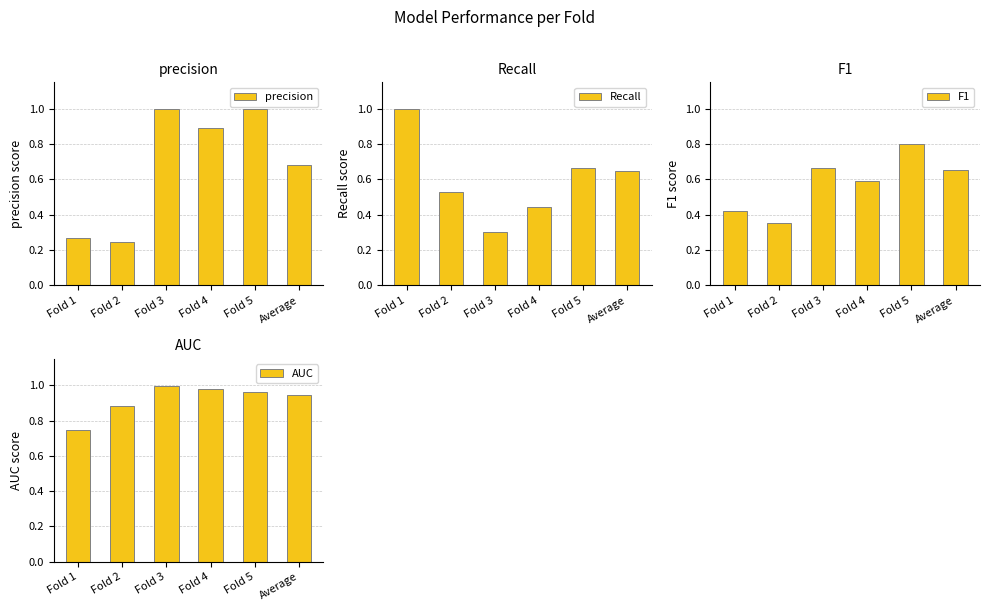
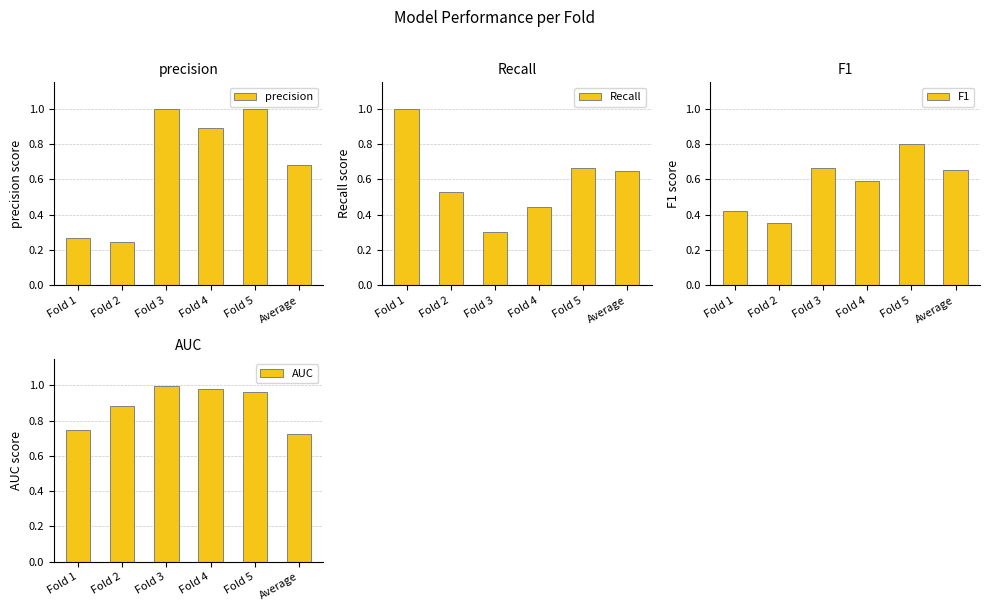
AUC, Average: 0.95 -> 0.73
